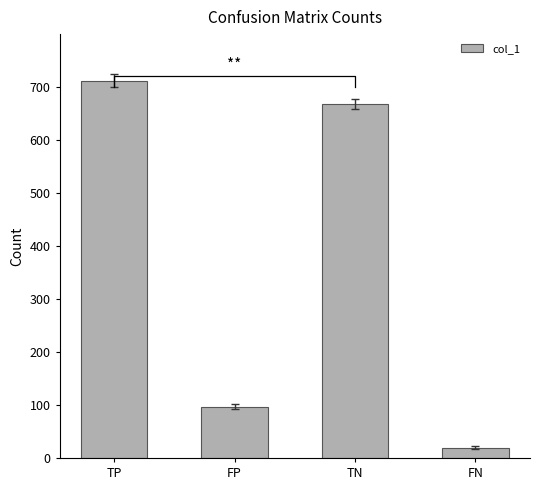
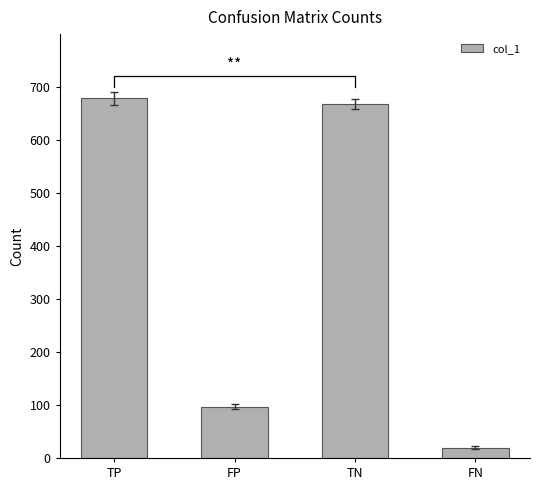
col_1, TP: 710 -> 680
